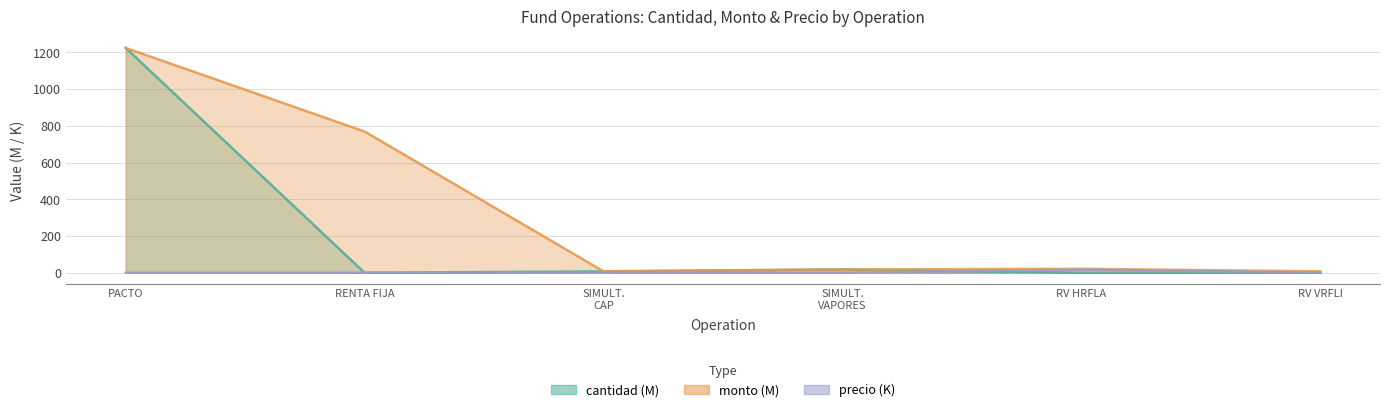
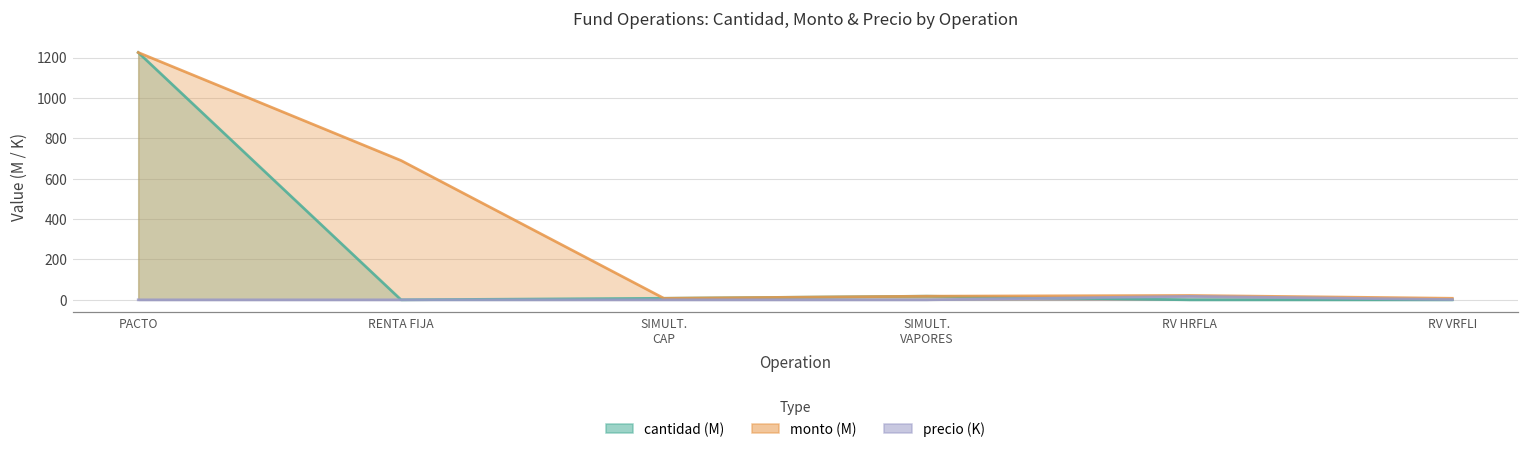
monto (M), RENTA FIJA: 770 -> 690
